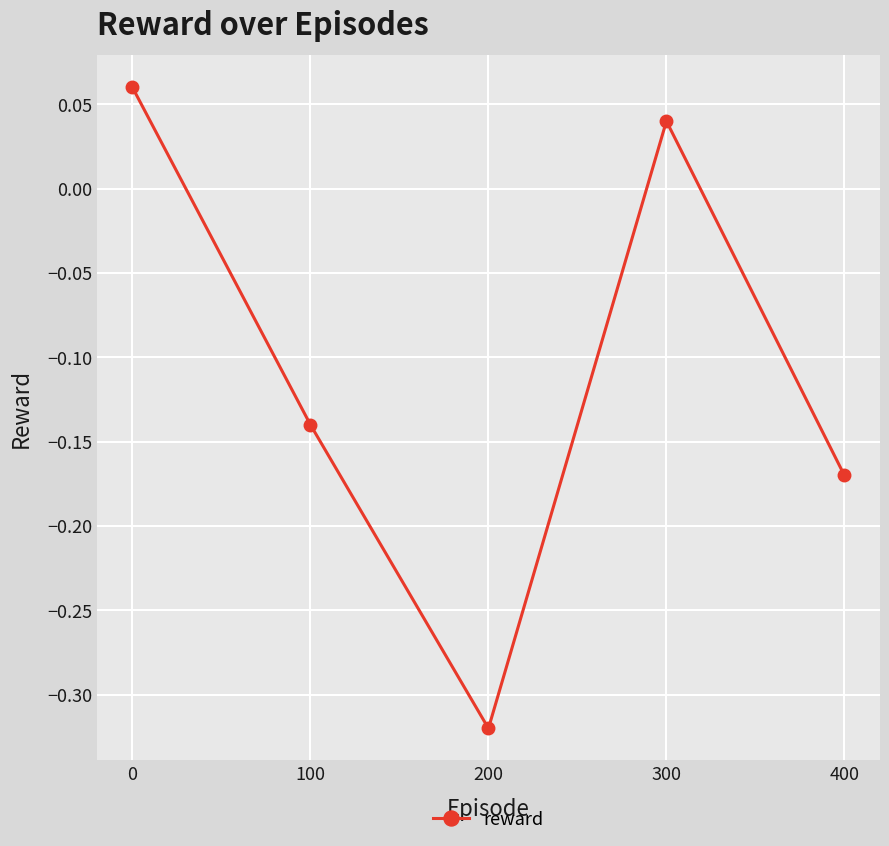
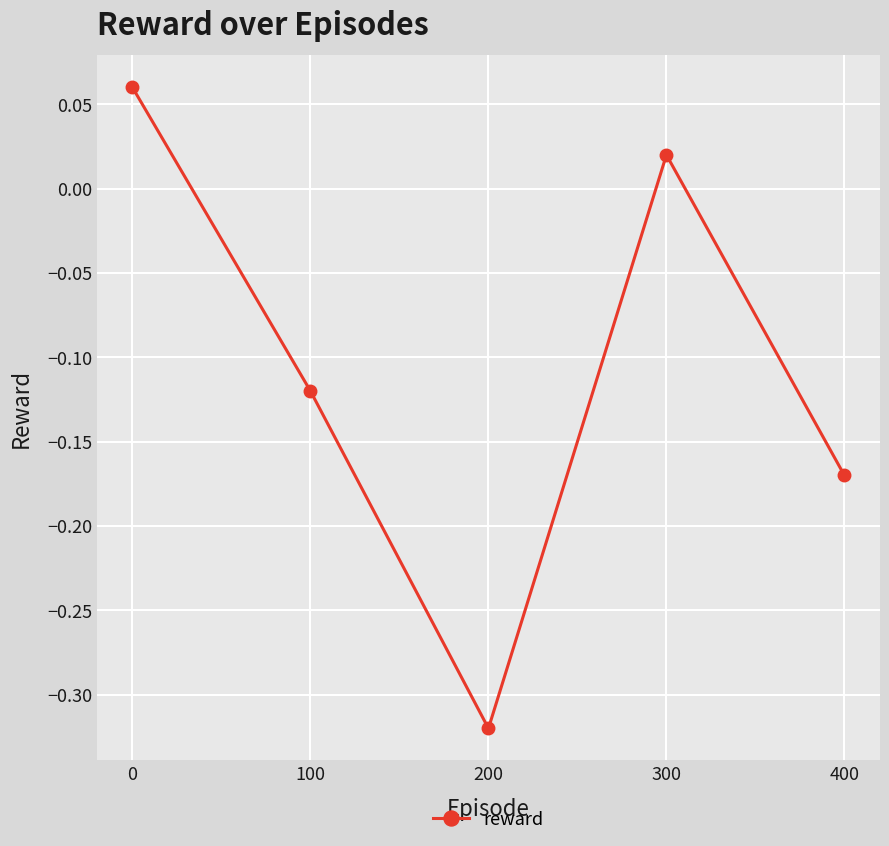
100: -0.14 -> -0.12
300: 0.04 -> 0.02
